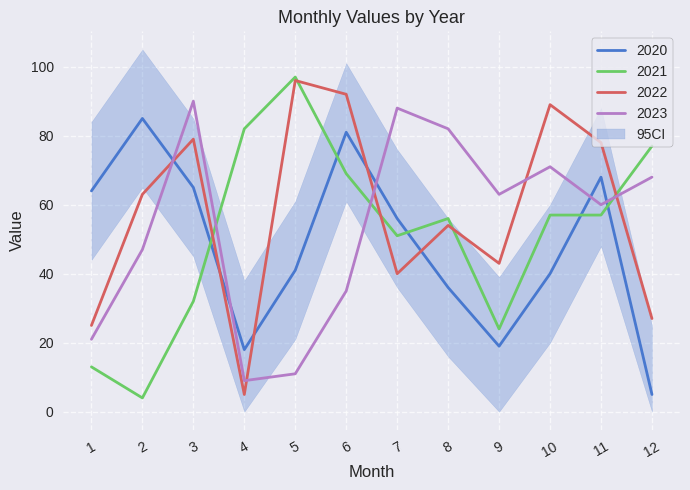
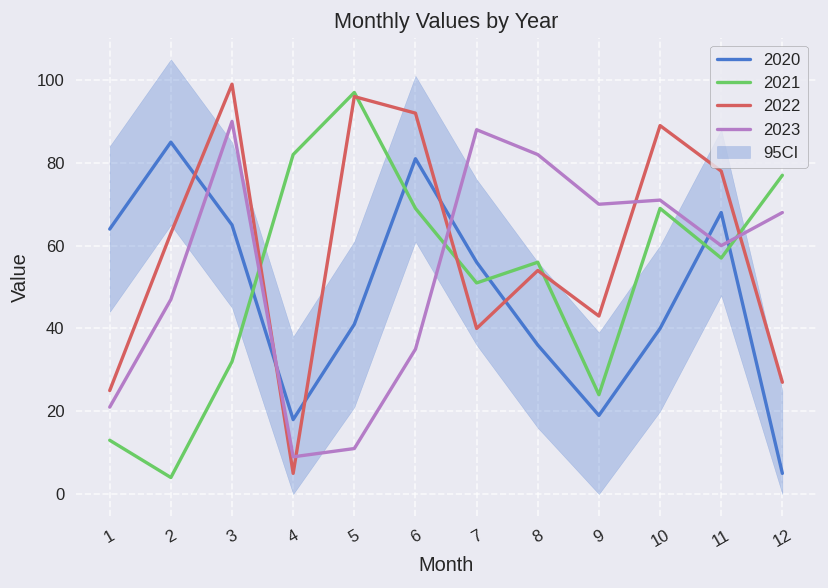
2022, 3: 79 -> 99
2023, 9: 63 -> 70
2021, 10: 57 -> 69
